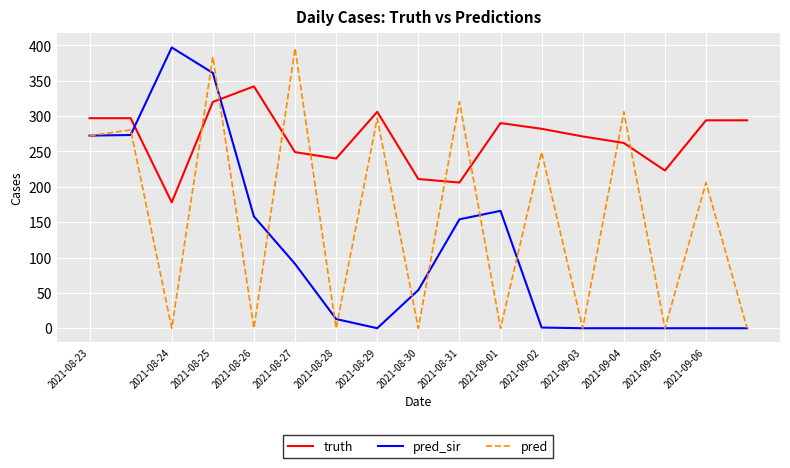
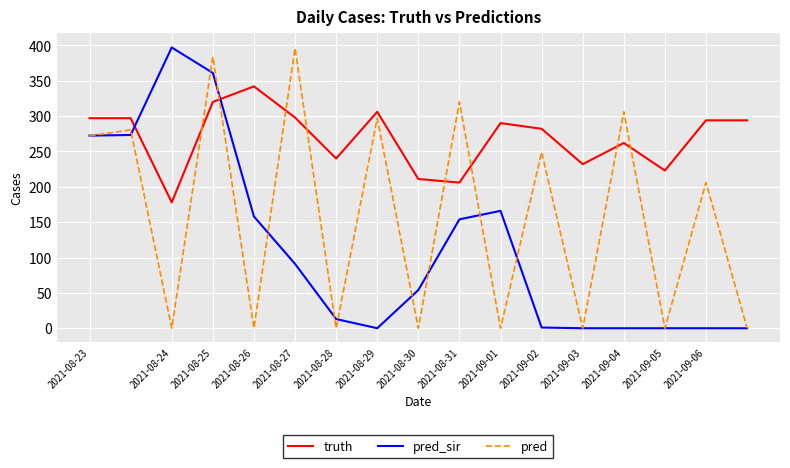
truth, 2021-08-27: 250 -> 300
truth, 2021-09-03: 270 -> 230
